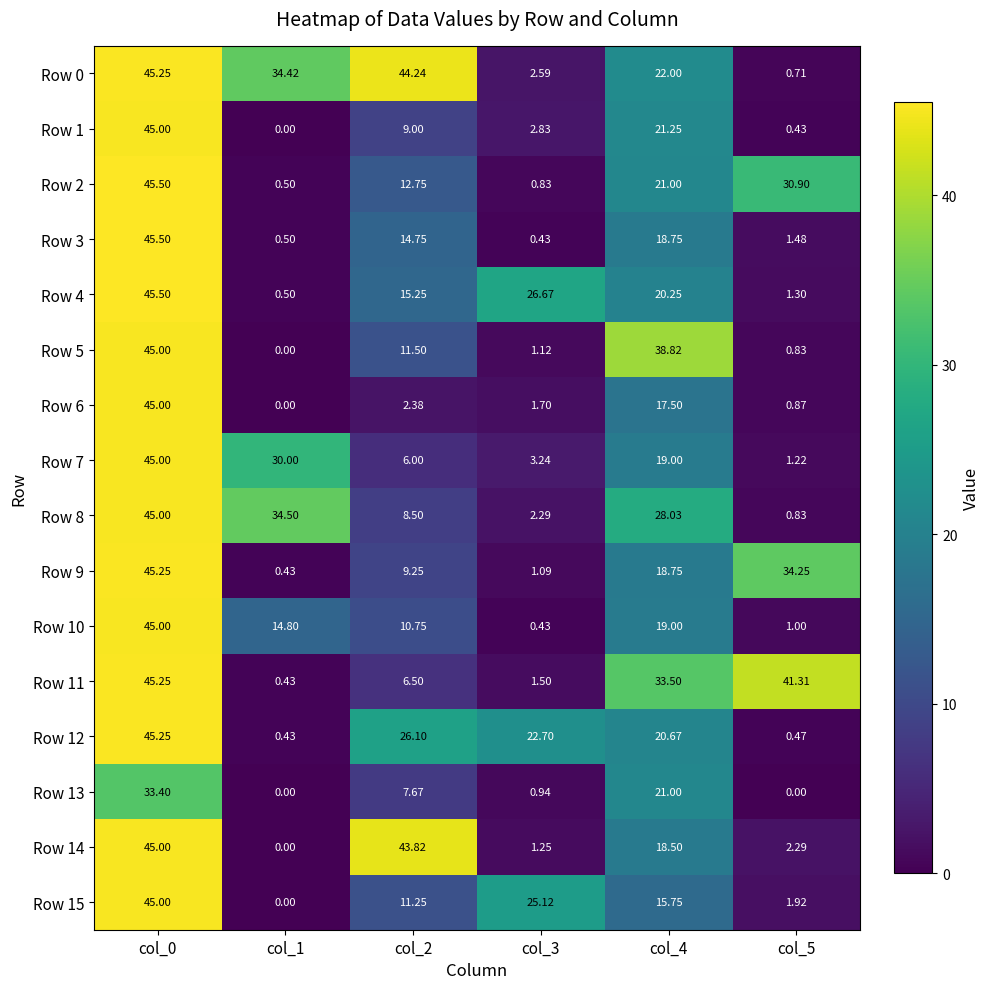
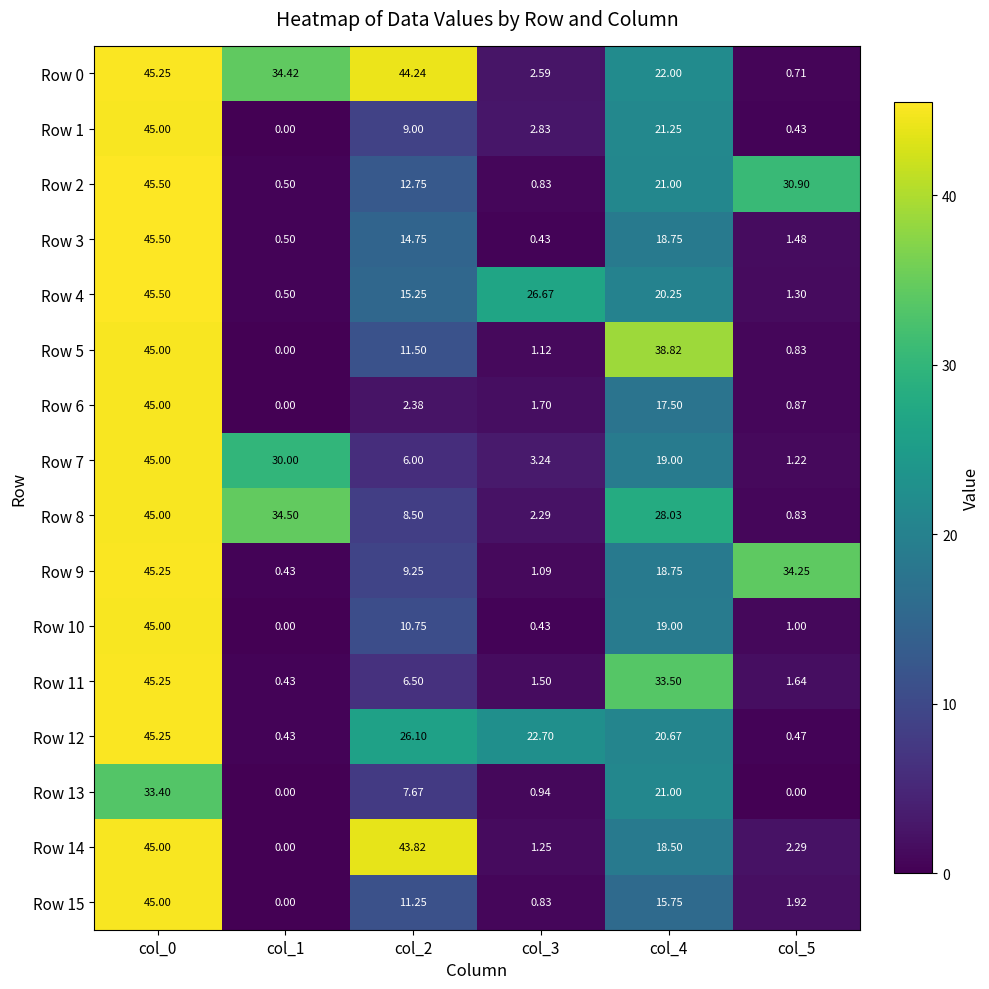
Row 10, col_1: 14.80 -> 0.00
Row 11, col_5: 41.31 -> 1.64
Row 15, col_3: 25.12 -> 0.83
